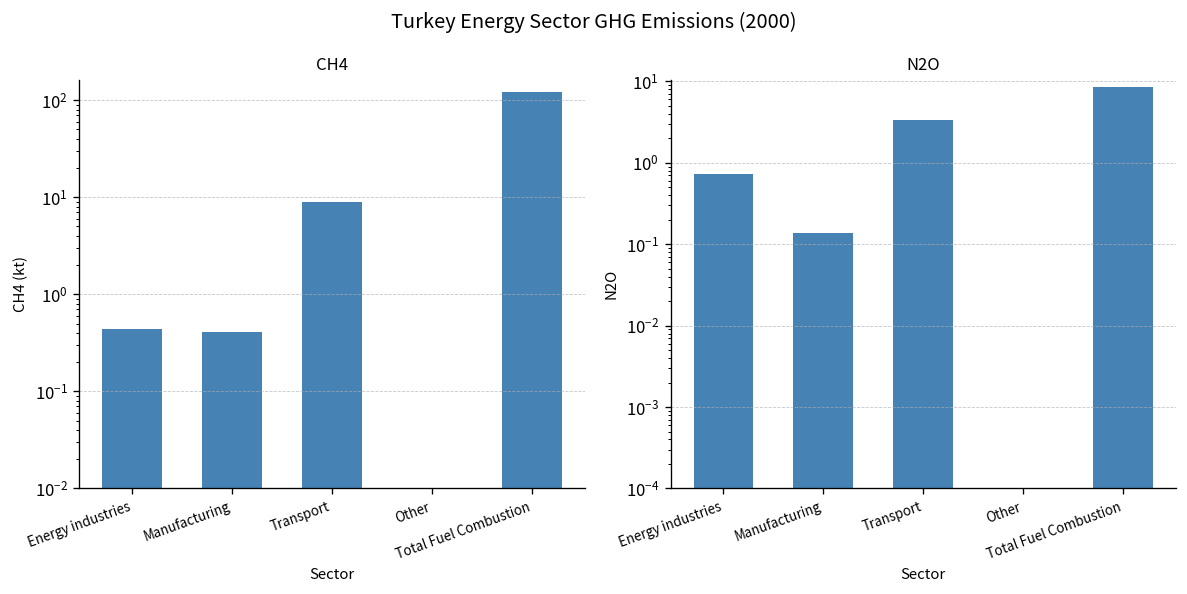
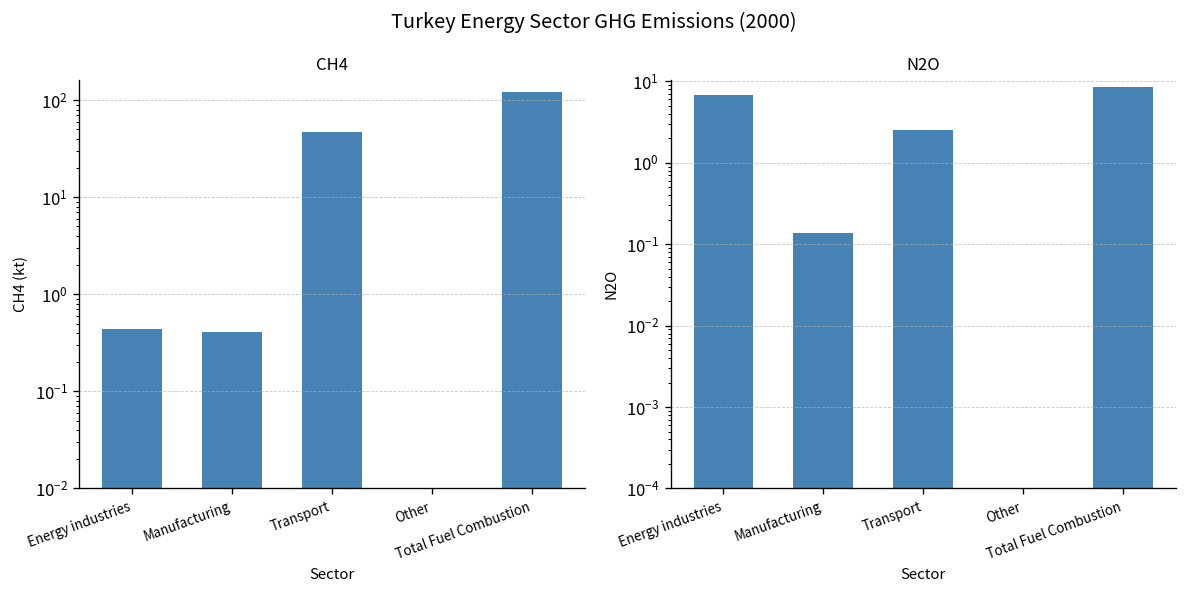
CH4, Transport: 9 -> 50
N2O, Energy industries: 0.7 -> 7
N2O, Transport: 3 -> 2.5
